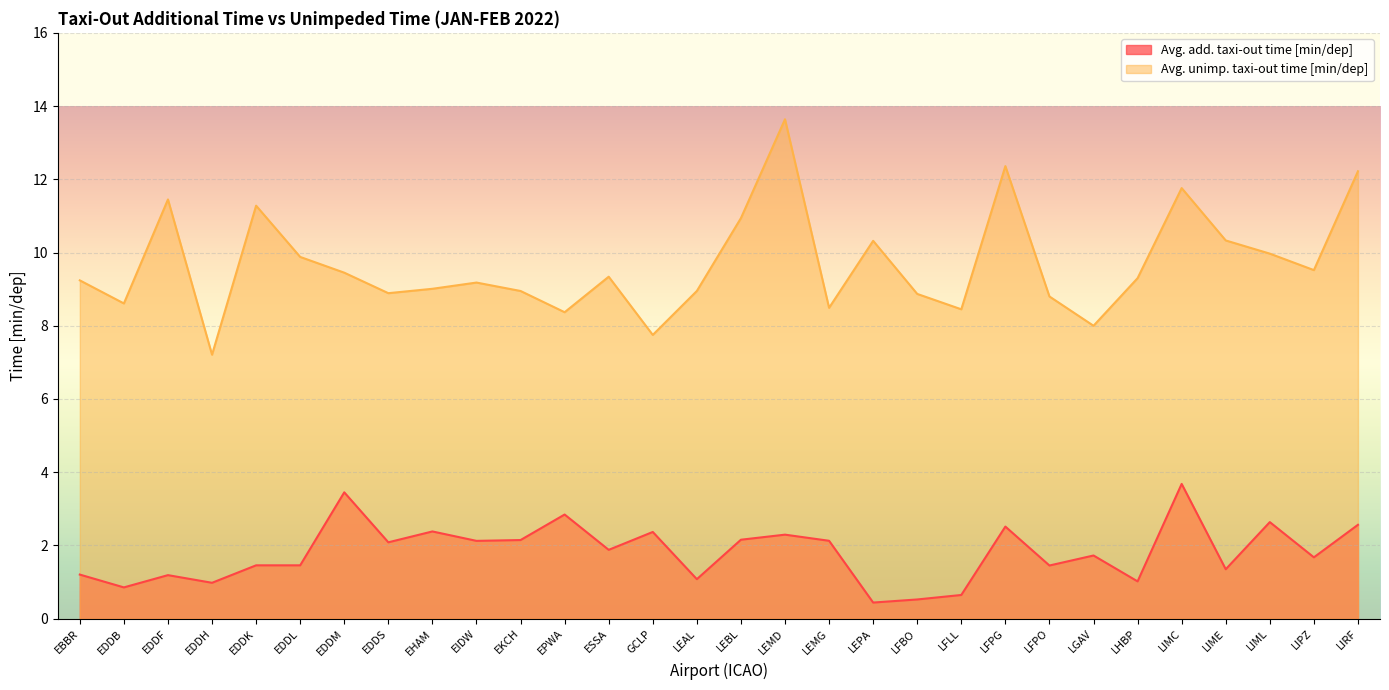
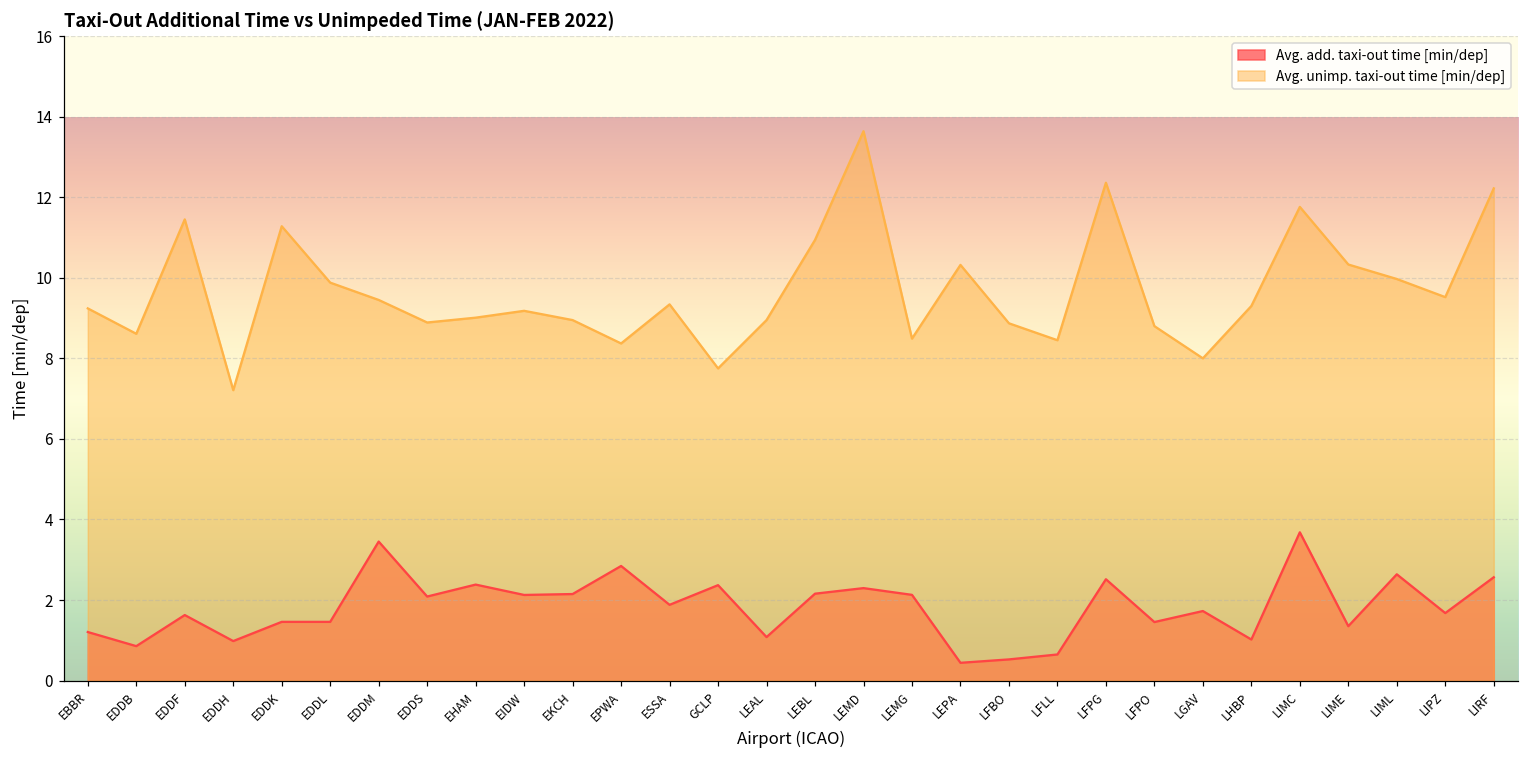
Avg. add. taxi-out time [min/dep], EDDF: 1.2 -> 1.6
